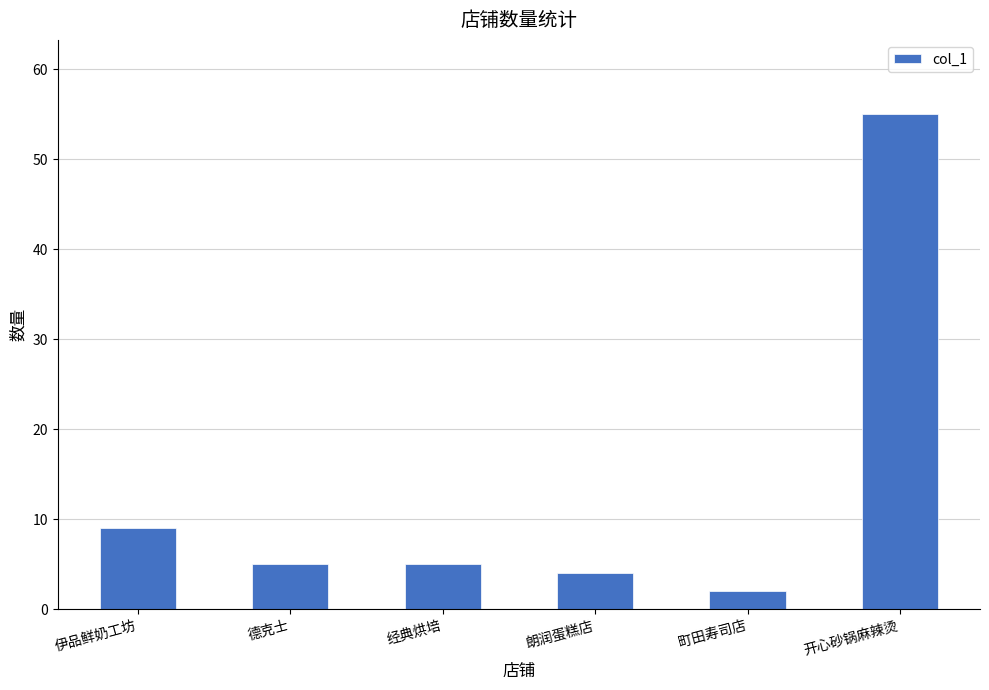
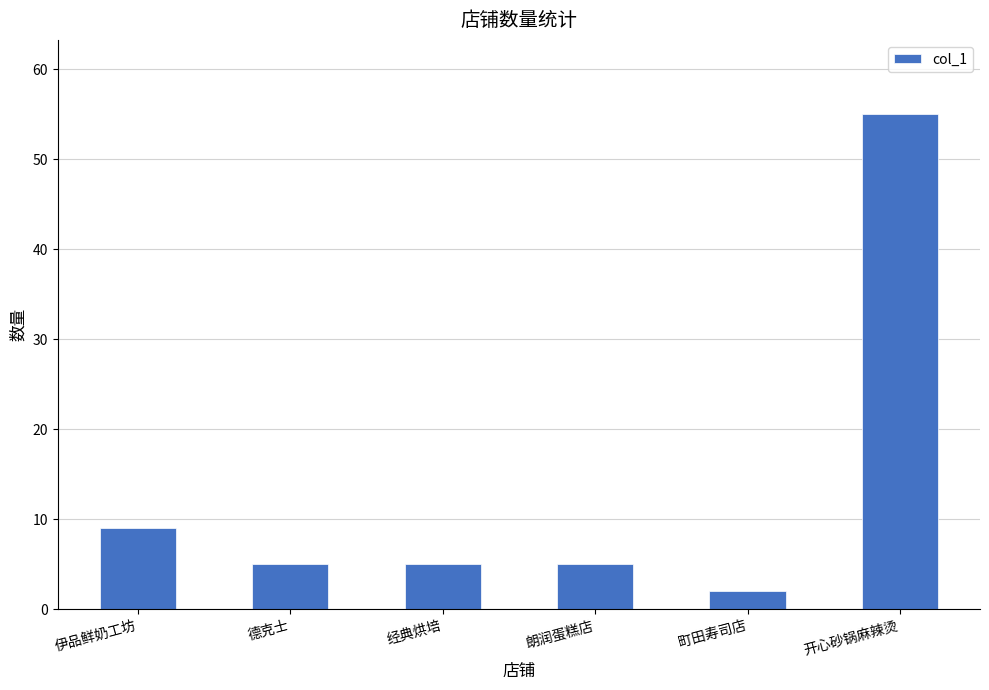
朗润蛋糕店: 4 -> 5
